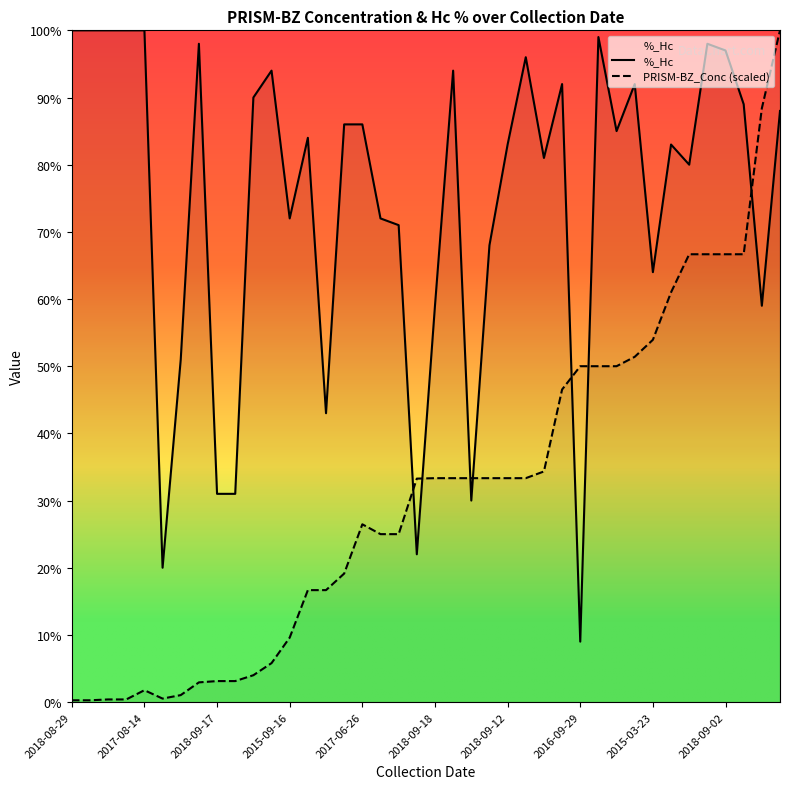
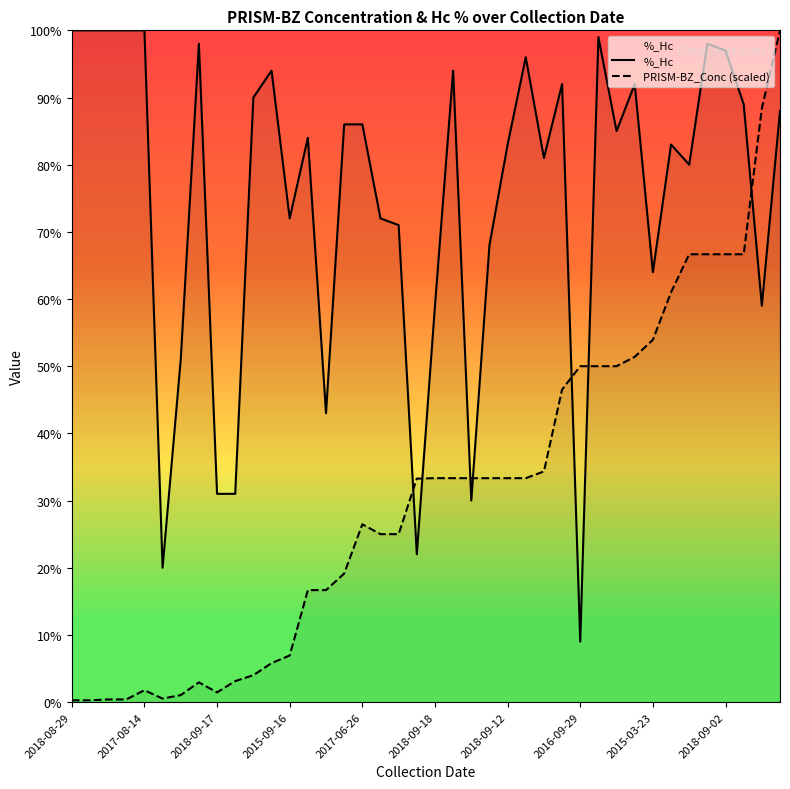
PRISM-BZ_Conc (scaled), 2018-09-17: 3% -> 1%
PRISM-BZ_Conc (scaled), 2015-09-16: 10% -> 7%
